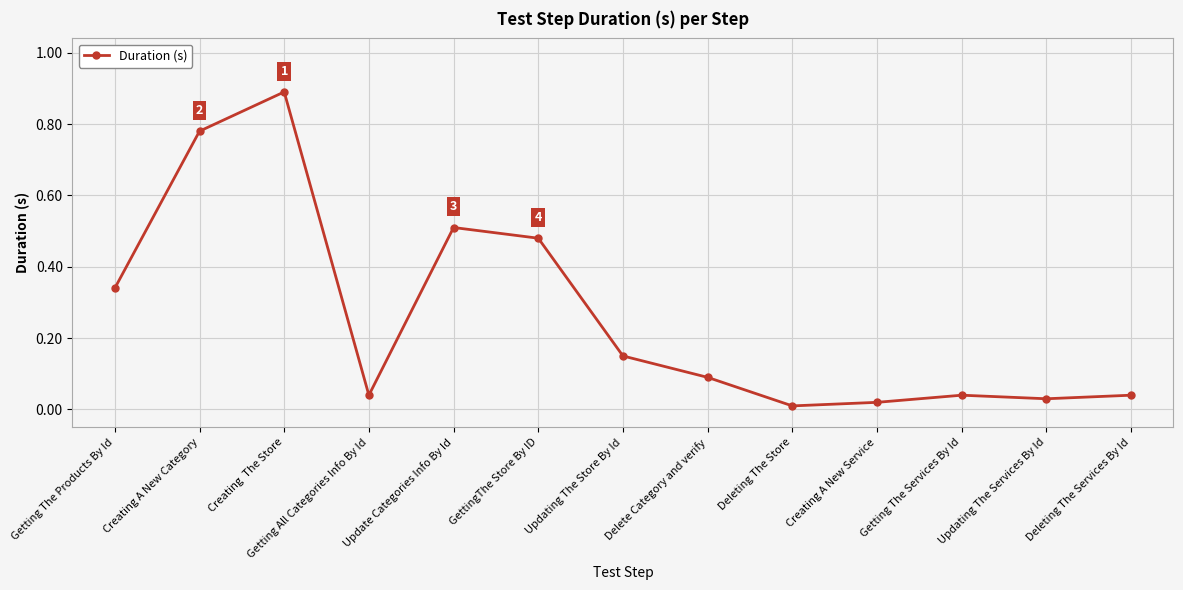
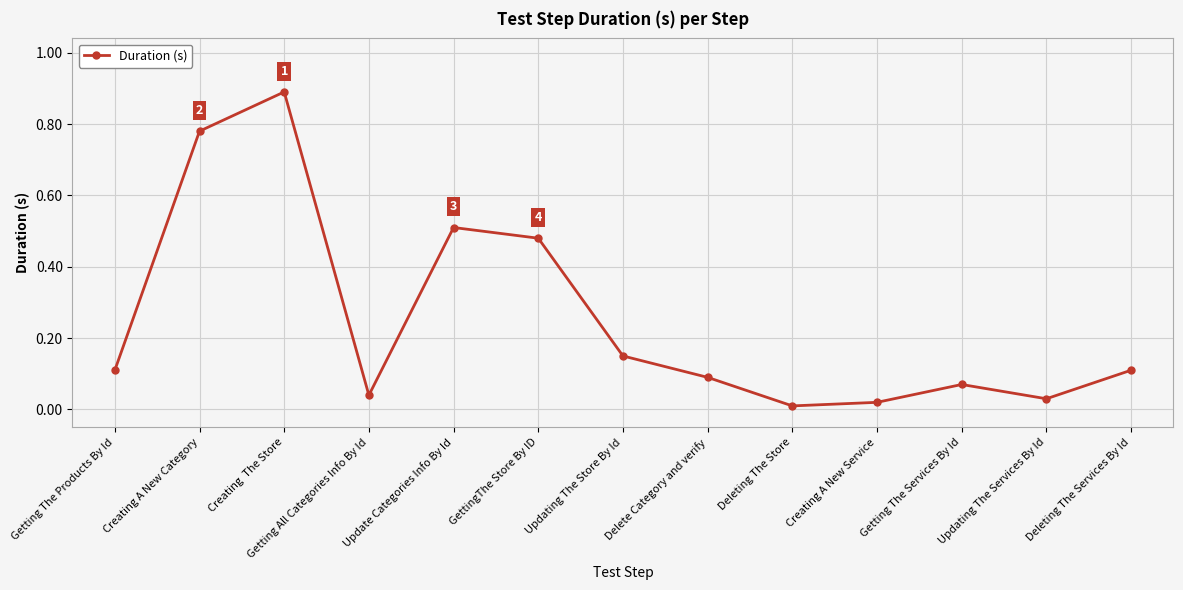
Getting The Products By Id: 0.34 -> 0.11
Getting The Services By Id: 0.04 -> 0.07
Deleting The Services By Id: 0.04 -> 0.11
